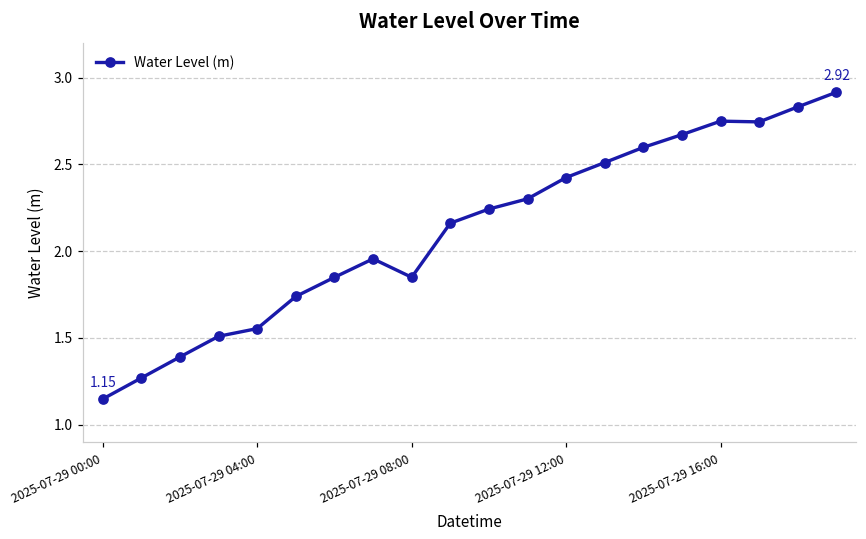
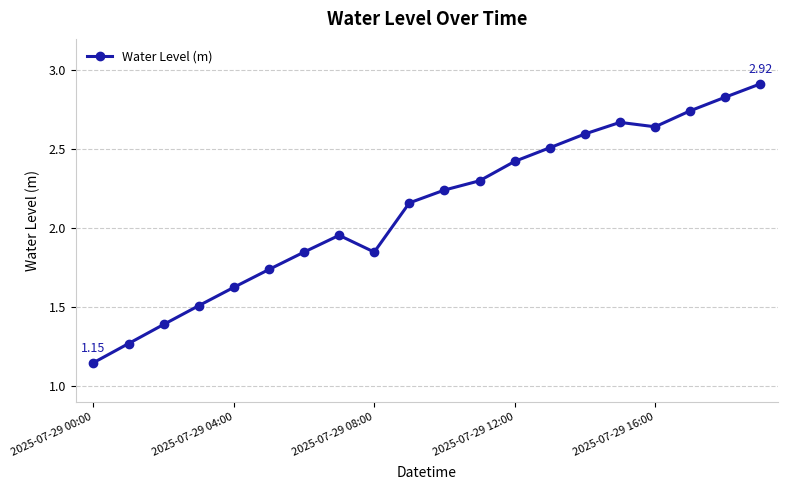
2025-07-29 04:00: 1.55 -> 1.63
2025-07-29 16:00: 2.75 -> 2.64
